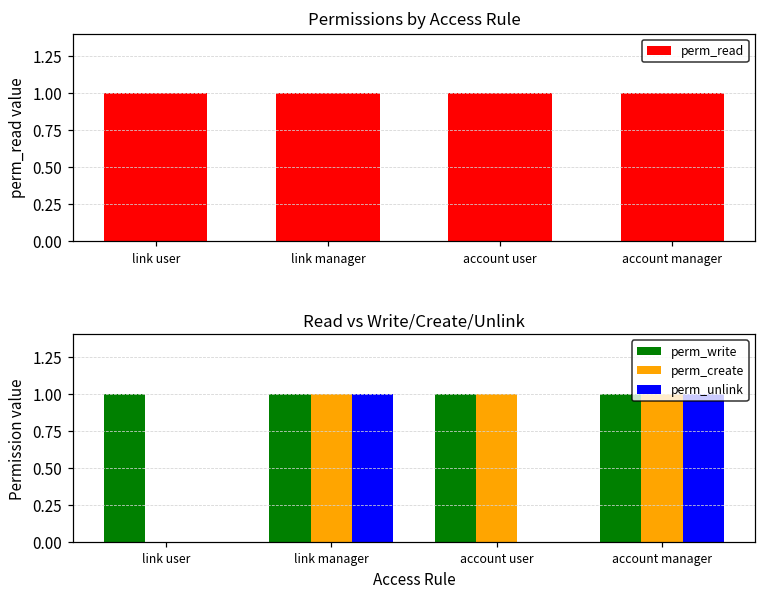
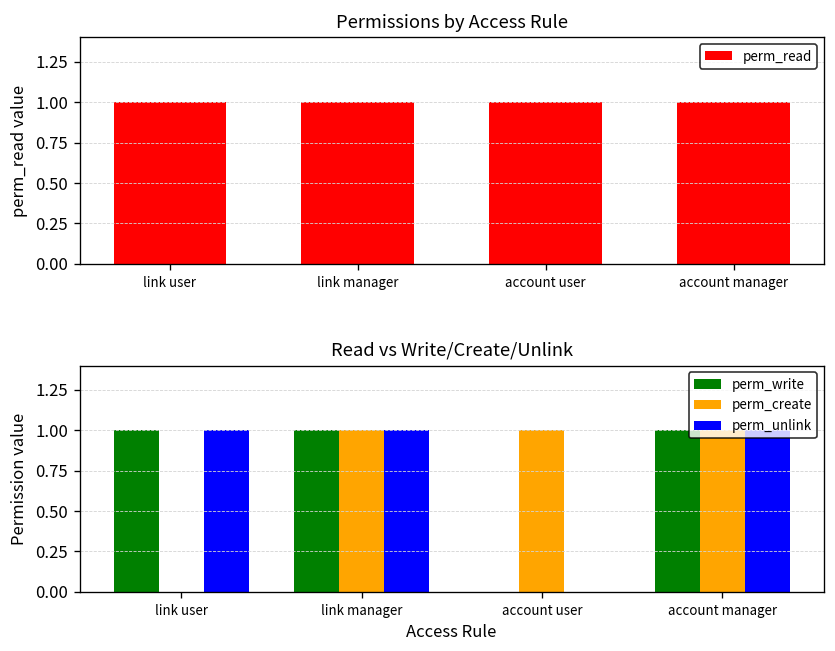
Read vs Write/Create/Unlink, perm_unlink, link user: 0 -> 1
Read vs Write/Create/Unlink, perm_write, account user: 1 -> 0
